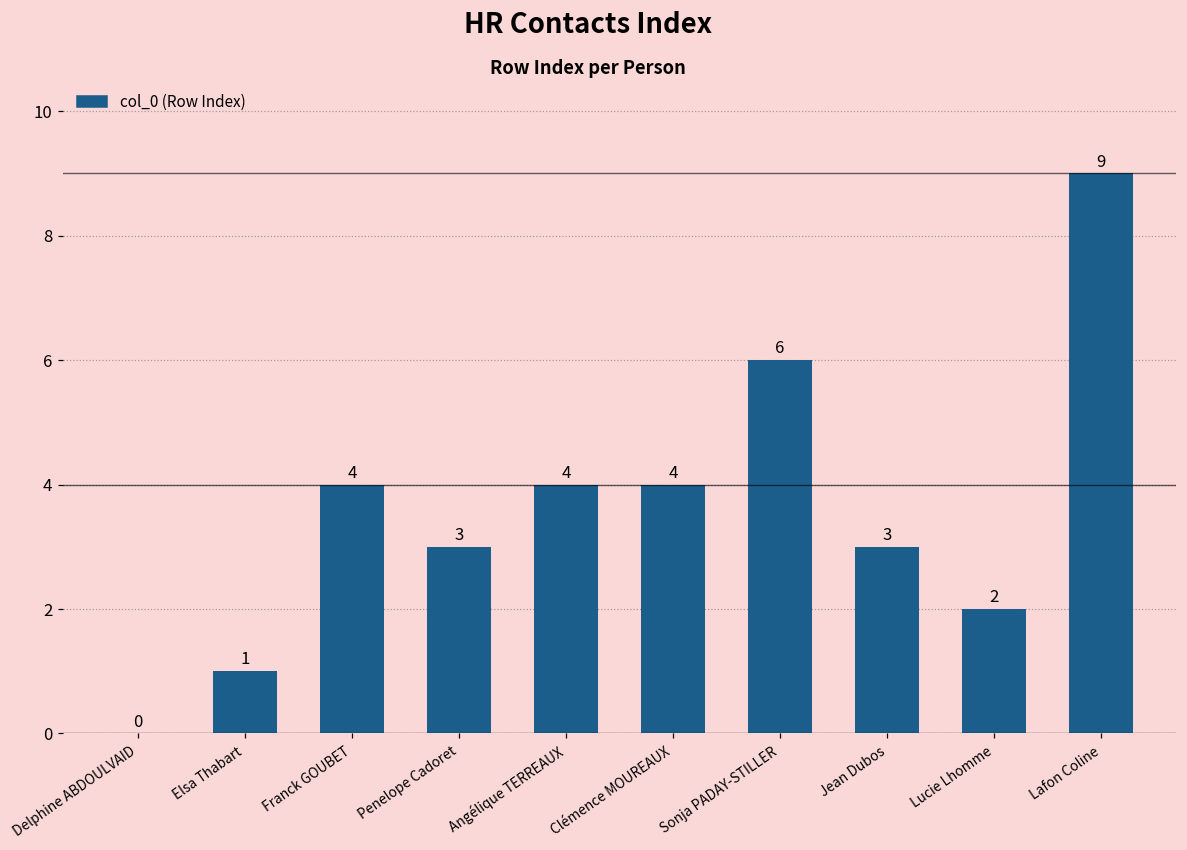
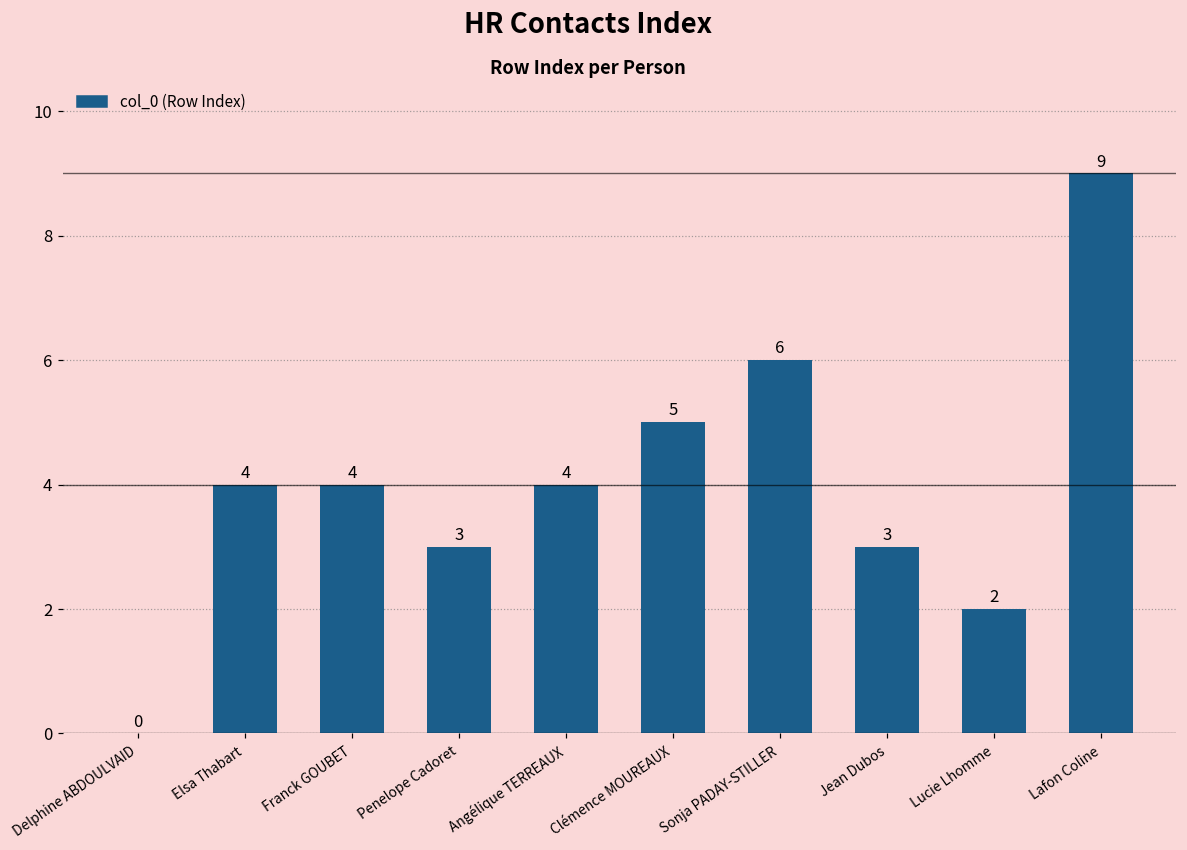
Elsa Thabart: 1 -> 4
Clémence MOUREAUX: 4 -> 5
